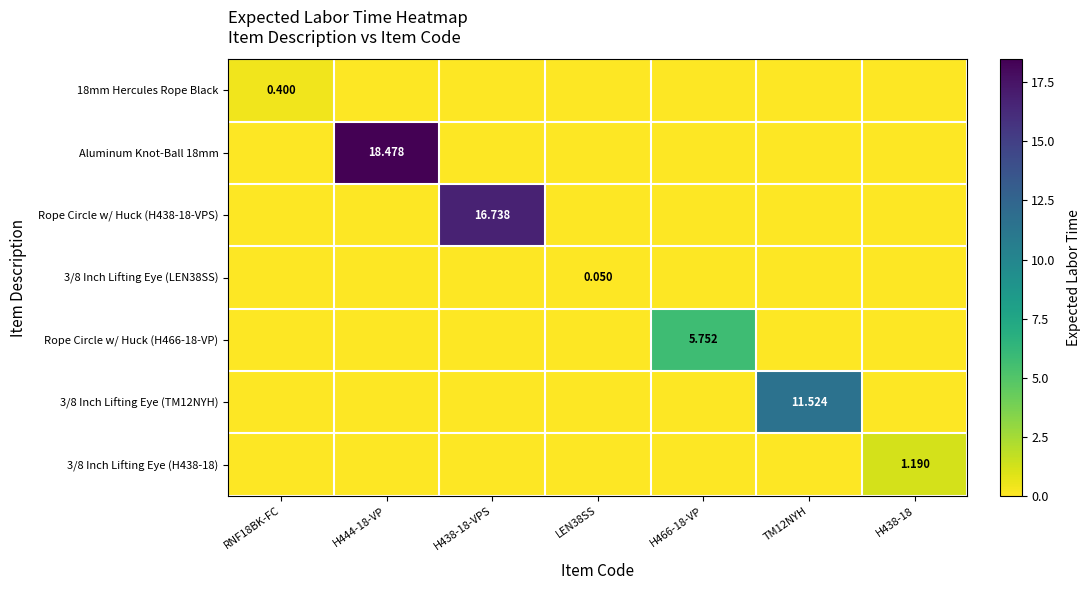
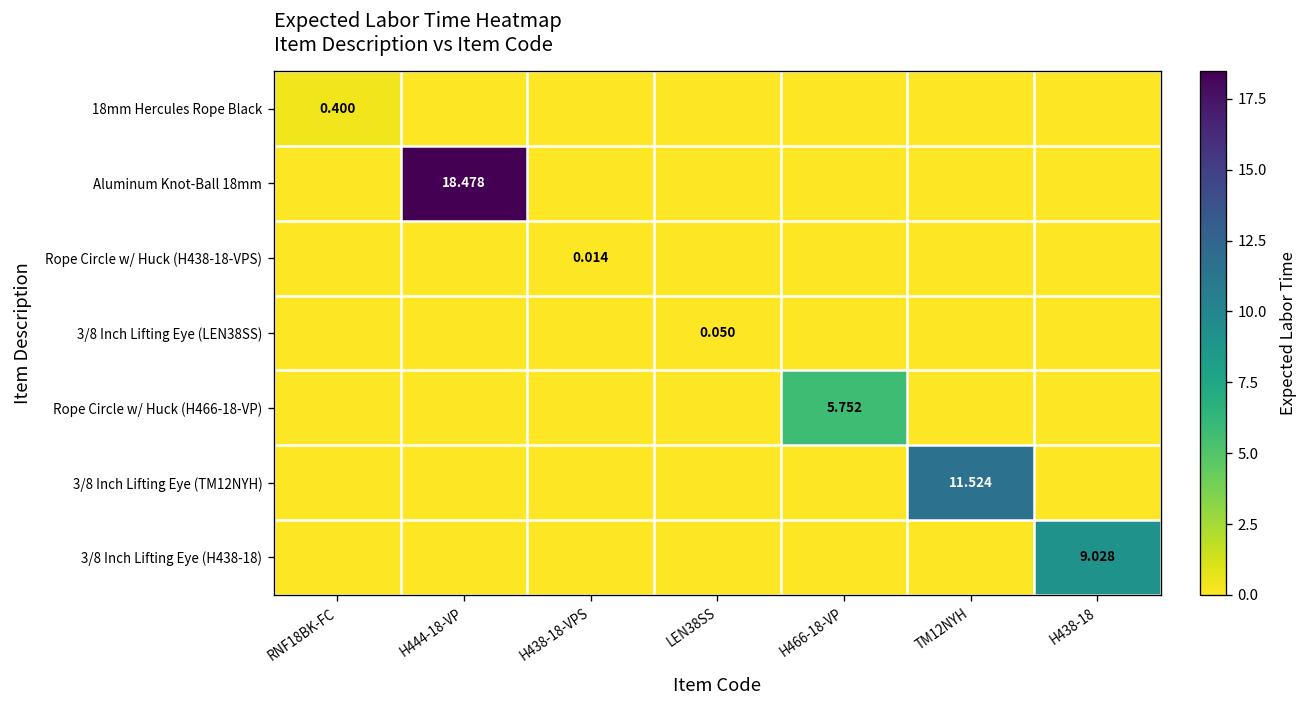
Rope Circle w/ Huck (H438-18-VPS), H438-18-VPS: 16.738 -> 0.014
3/8 Inch Lifting Eye (H438-18), H438-18: 1.190 -> 9.028
